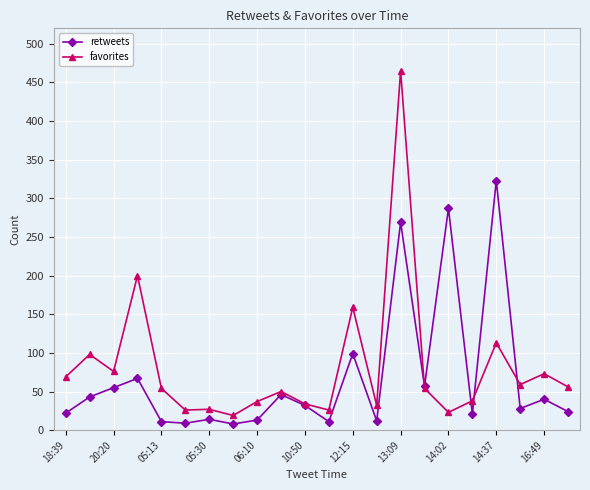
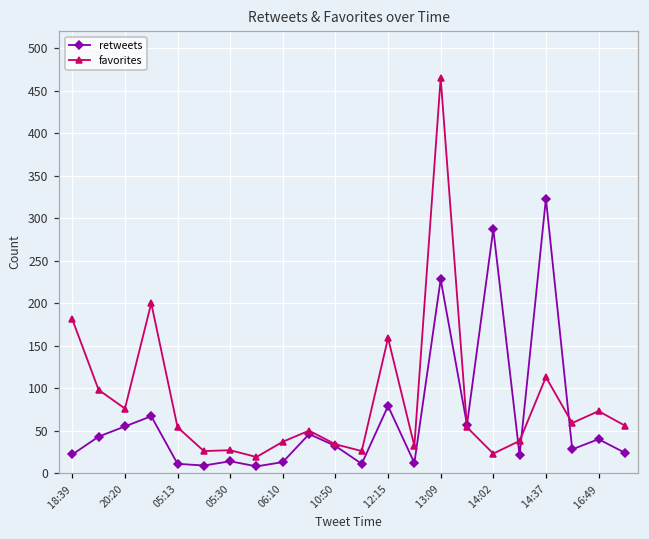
favorites, 18:39: 70 -> 180
retweets, 12:15: 100 -> 80
retweets, 13:09: 270 -> 230
